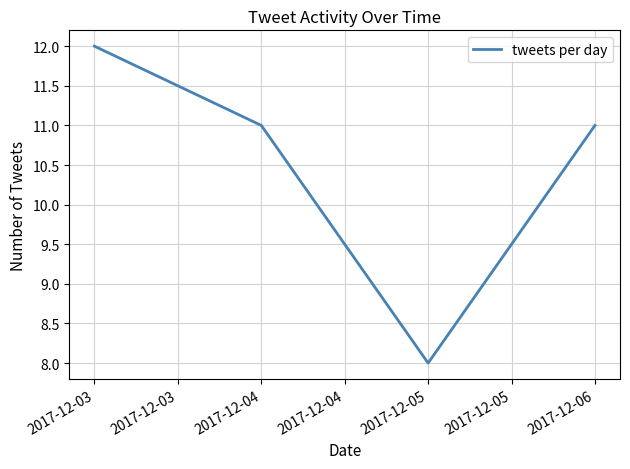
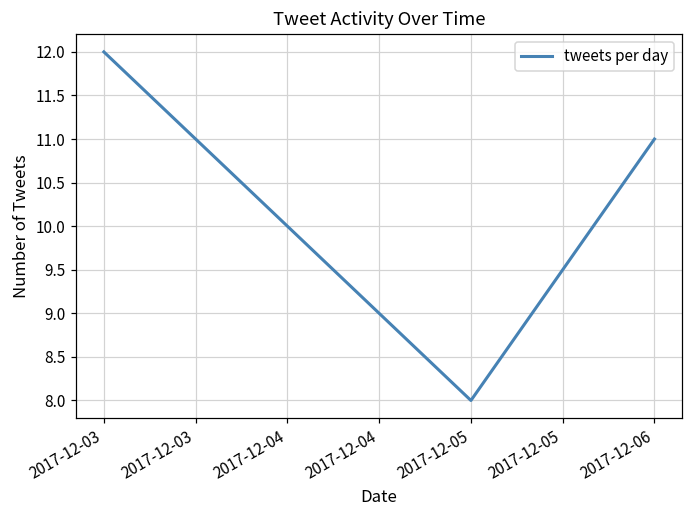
2017-12-04: 11 -> 10
